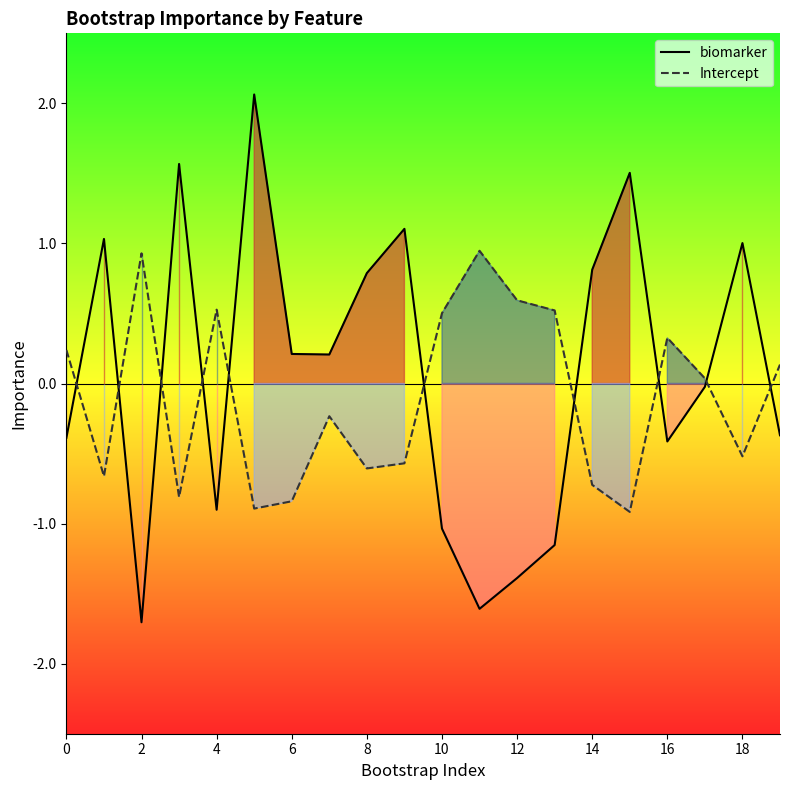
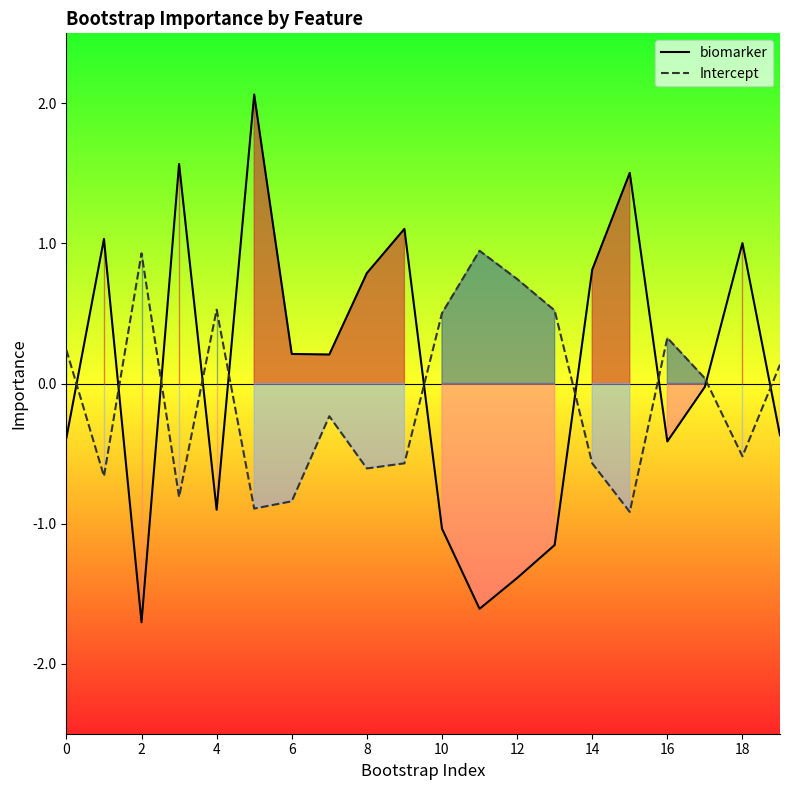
Intercept, 12: 0.59 -> 0.75
Intercept, 14: -0.72 -> -0.57
